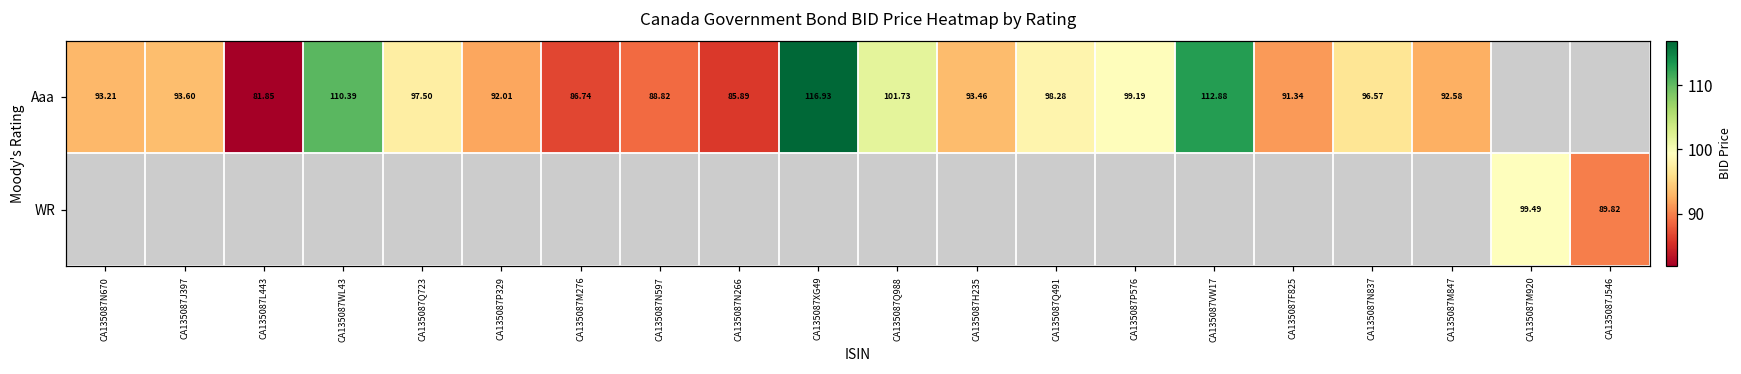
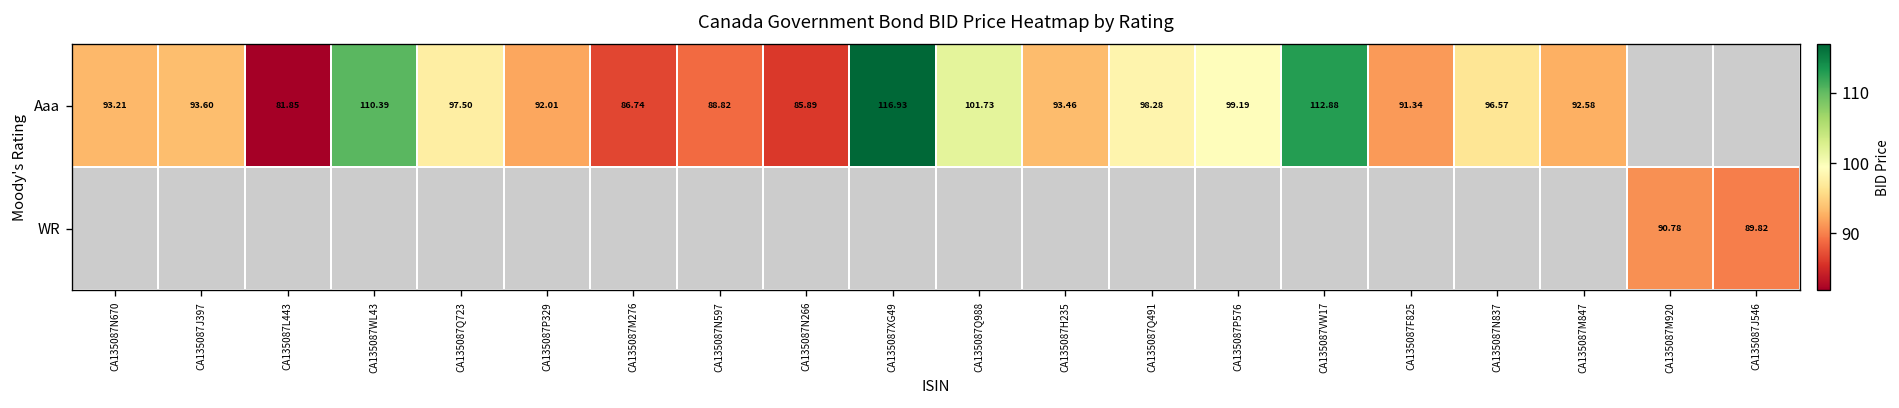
WR, CA135087M920: 99.49 -> 90.78
